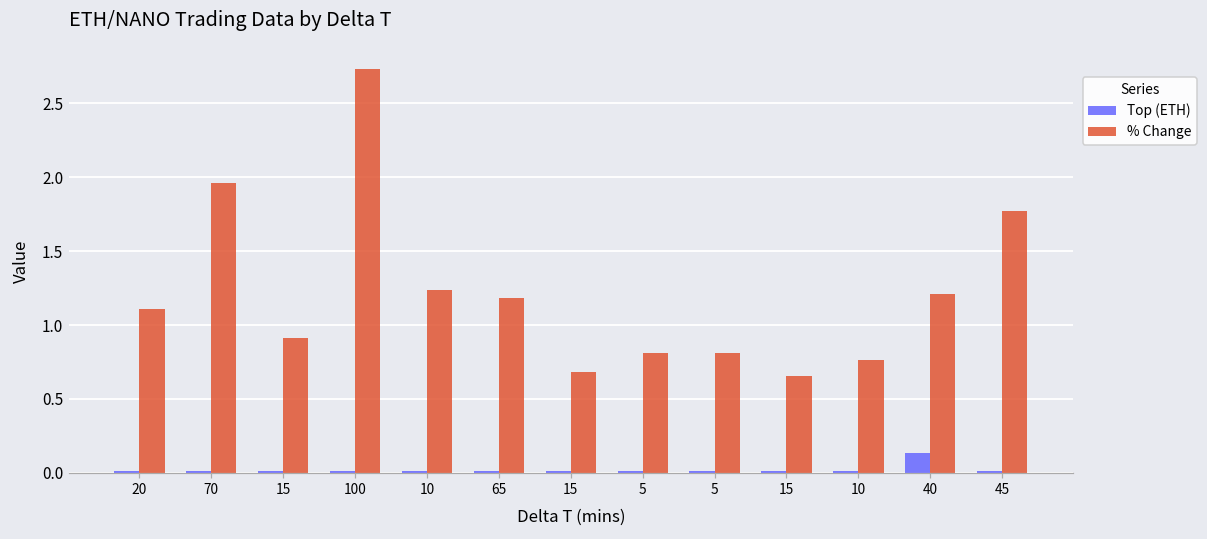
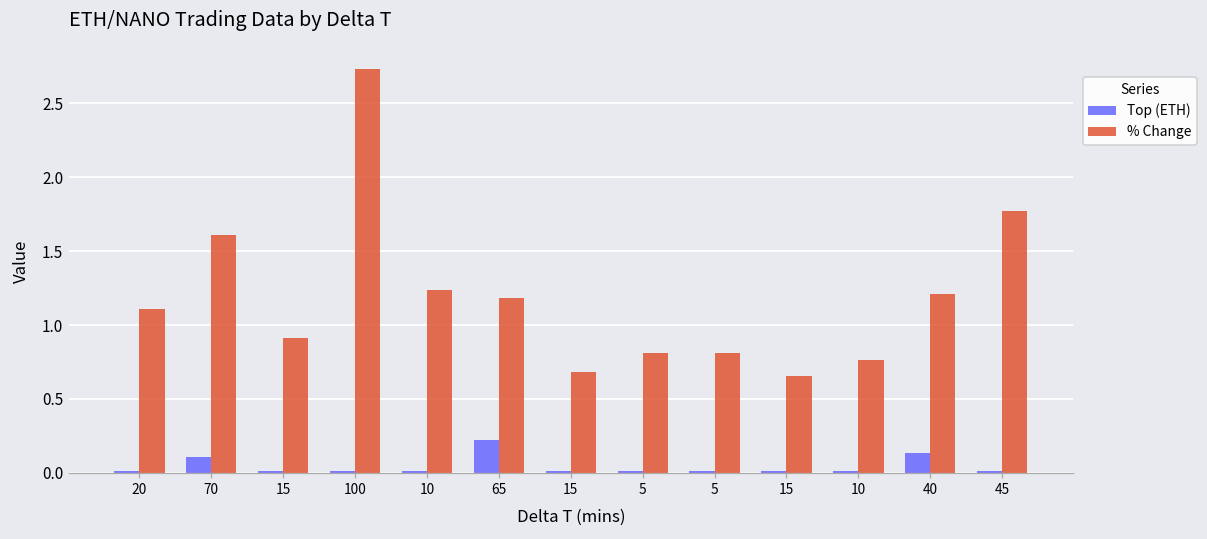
Top (ETH), 70: 0.01 -> 0.11
% Change, 70: 1.96 -> 1.61
Top (ETH), 65: 0.01 -> 0.22
